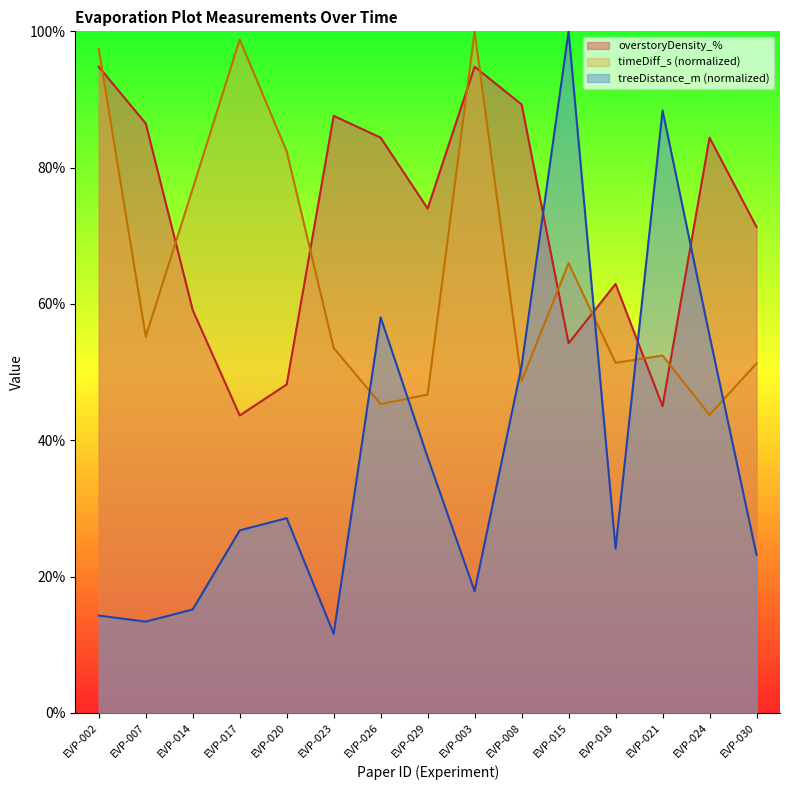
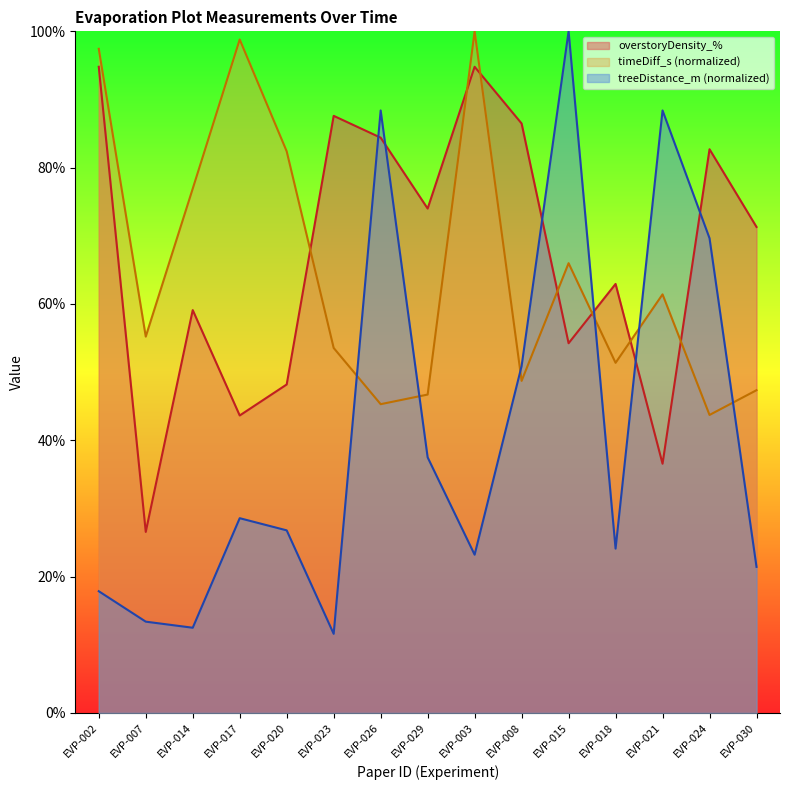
treeDistance_m (normalized), EVP-002: 14% -> 18%
overstoryDensity_%, EVP-007: 86% -> 27%
treeDistance_m (normalized), EVP-014: 15% -> 13%
treeDistance_m (normalized), EVP-017: 27% -> 29%
treeDistance_m (normalized), EVP-020: 29% -> 27%
treeDistance_m (normalized), EVP-026: 58% -> 88%
treeDistance_m (normalized), EVP-003: 18% -> 23%
overstoryDensity_%, EVP-008: 89% -> 86%
overstoryDensity_%, EVP-021: 45% -> 37%
timeDiff_s (normalized), EVP-021: 52% -> 61%
overstoryDensity_%, EVP-024: 84% -> 83%
treeDistance_m (normalized), EVP-024: 55% -> 70%
timeDiff_s (normalized), EVP-030: 51% -> 47%
treeDistance_m (normalized), EVP-030: 23% -> 21%
